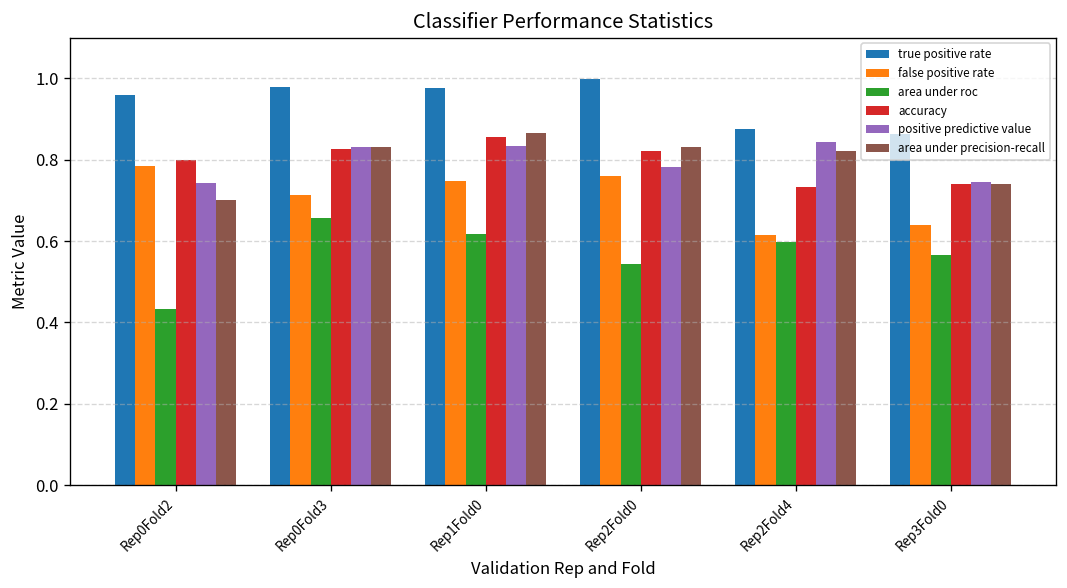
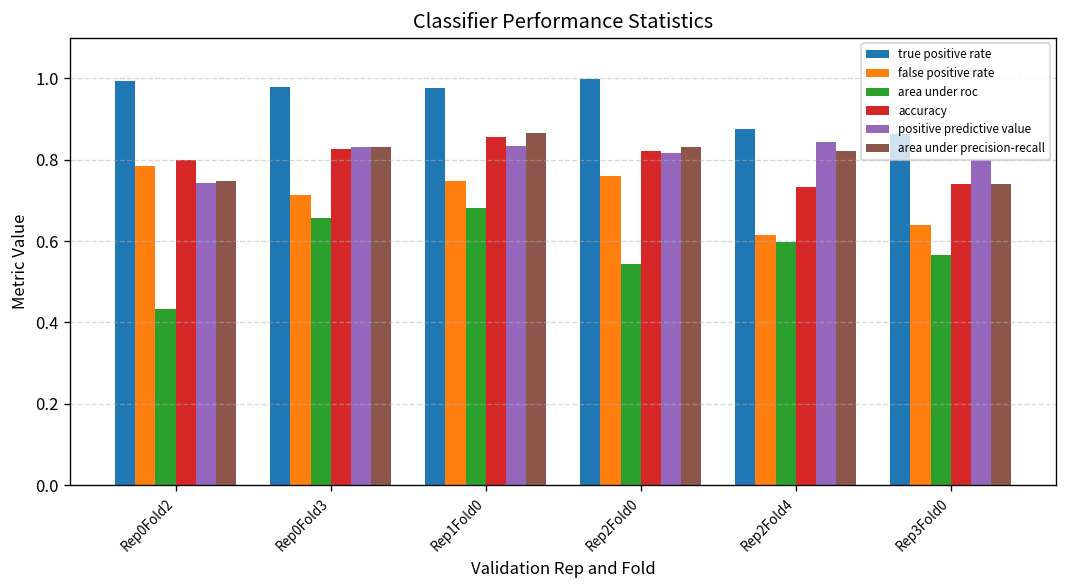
true positive rate, Rep0Fold2: 0.96 -> 0.99
area under precision-recall, Rep0Fold2: 0.70 -> 0.75
area under roc, Rep1Fold0: 0.62 -> 0.68
positive predictive value, Rep2Fold0: 0.78 -> 0.82
positive predictive value, Rep3Fold0: 0.74 -> 0.80
